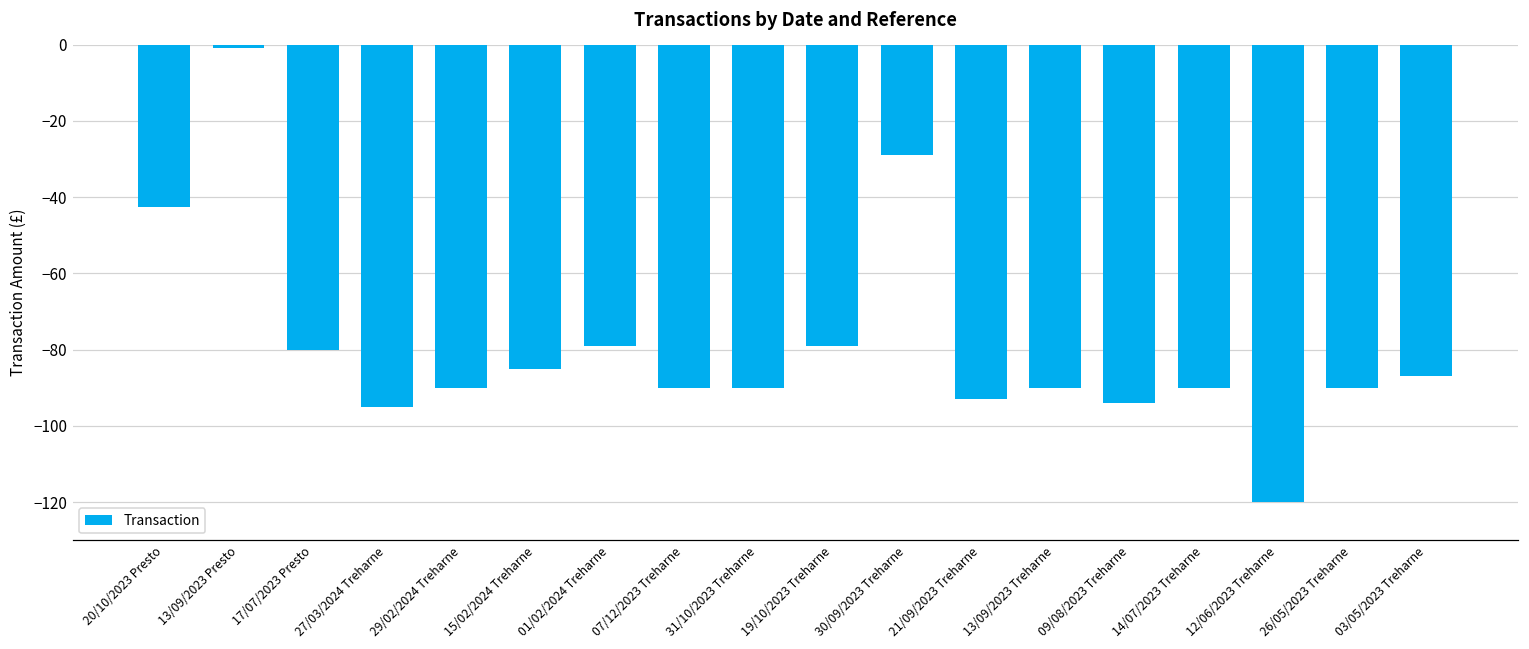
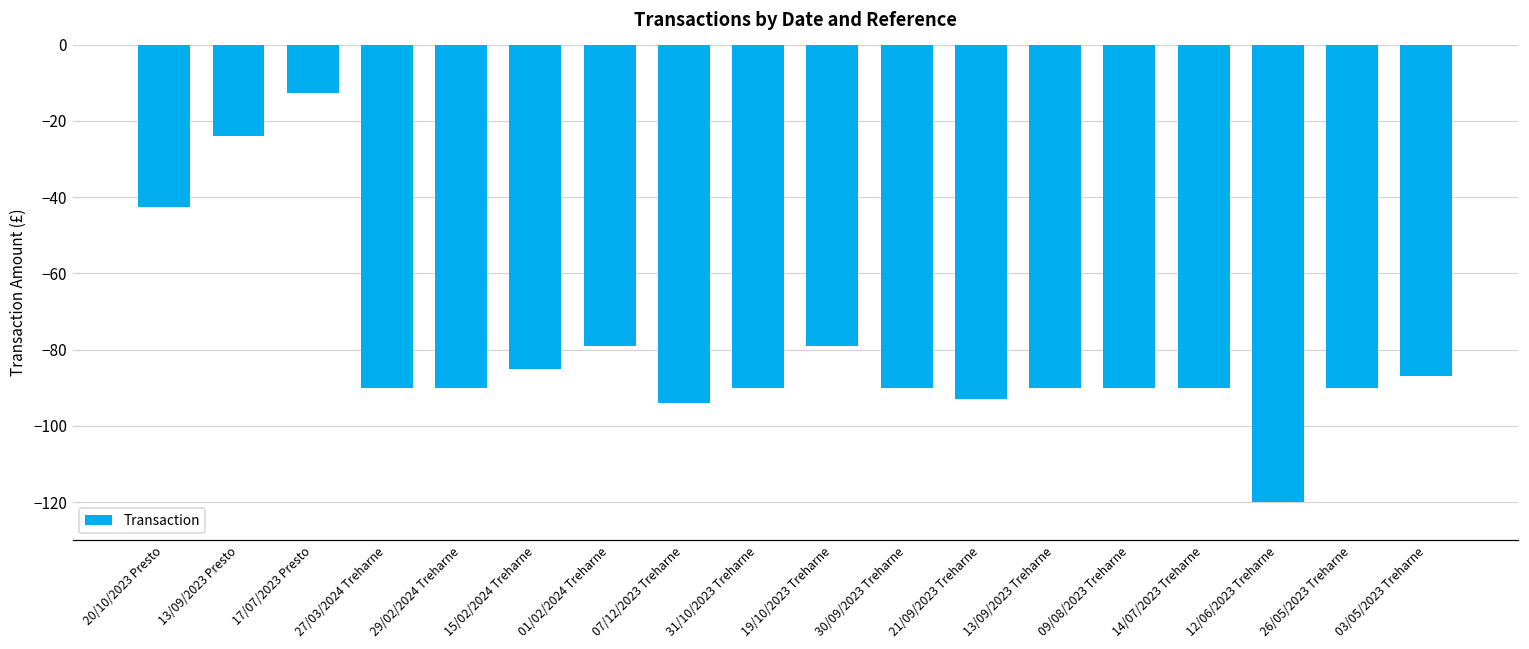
13/09/2023 Presto: -1 -> -24
17/07/2023 Presto: -80 -> -13
27/03/2024 Treharne: -95 -> -90
07/12/2023 Treharne: -90 -> -94
30/09/2023 Treharne: -29 -> -90
09/08/2023 Treharne: -94 -> -90
